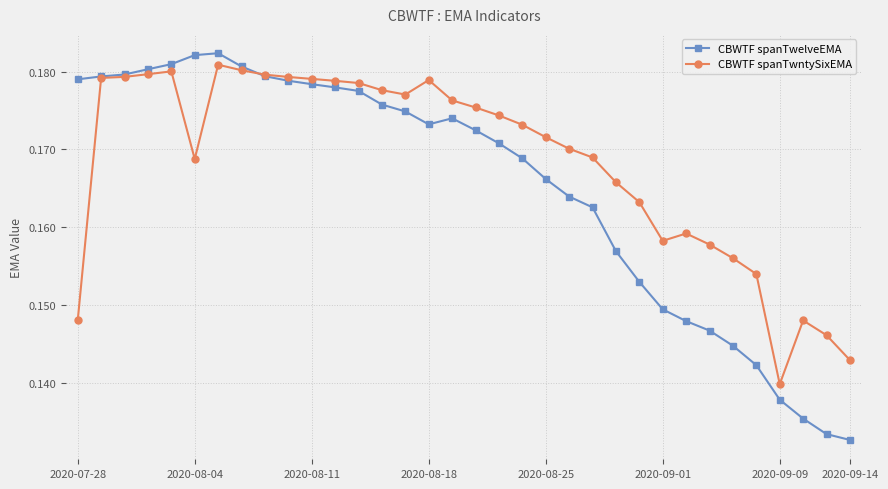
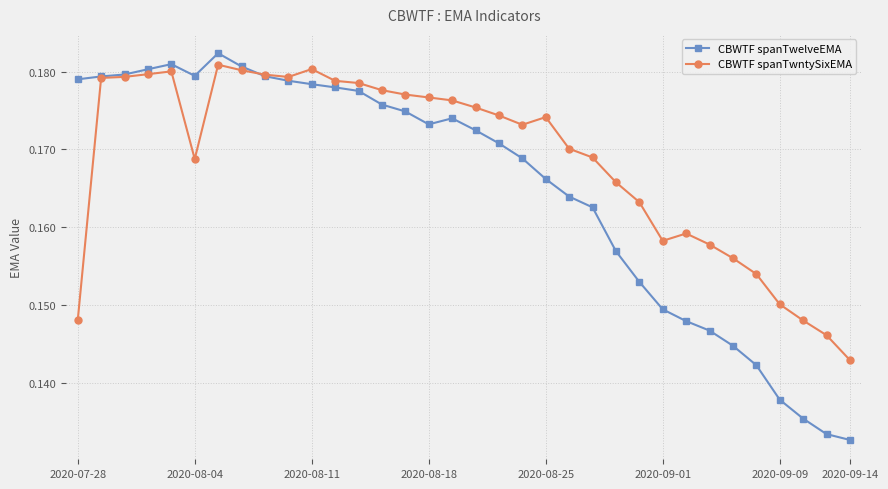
CBWTF spanTwelveEMA, 2020-08-04: 0.182 -> 0.179
CBWTF spanTwntySixEMA, 2020-08-11: 0.179 -> 0.180
CBWTF spanTwntySixEMA, 2020-08-18: 0.179 -> 0.177
CBWTF spanTwntySixEMA, 2020-08-25: 0.172 -> 0.174
CBWTF spanTwntySixEMA, 2020-09-09: 0.140 -> 0.150
